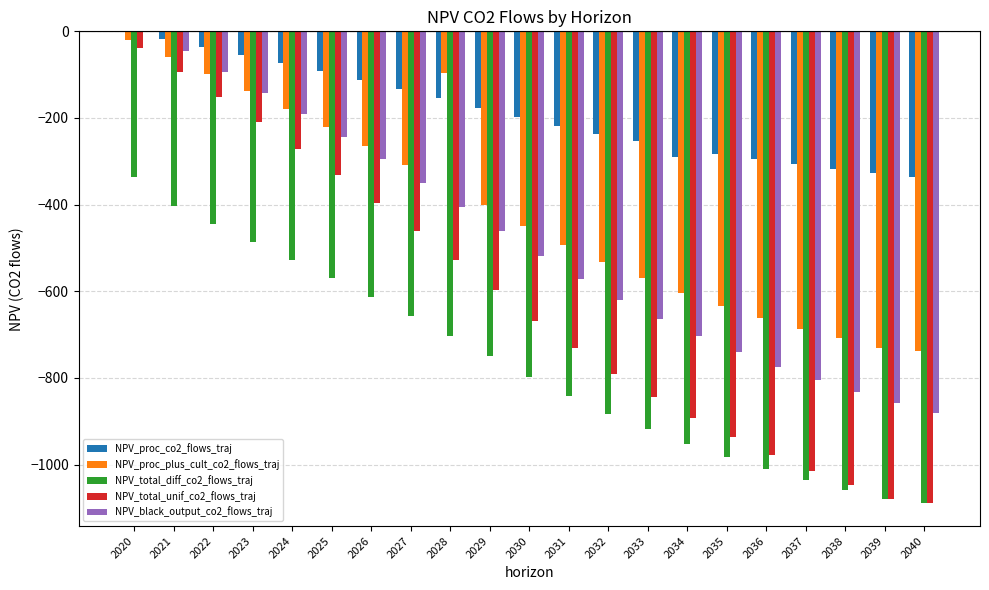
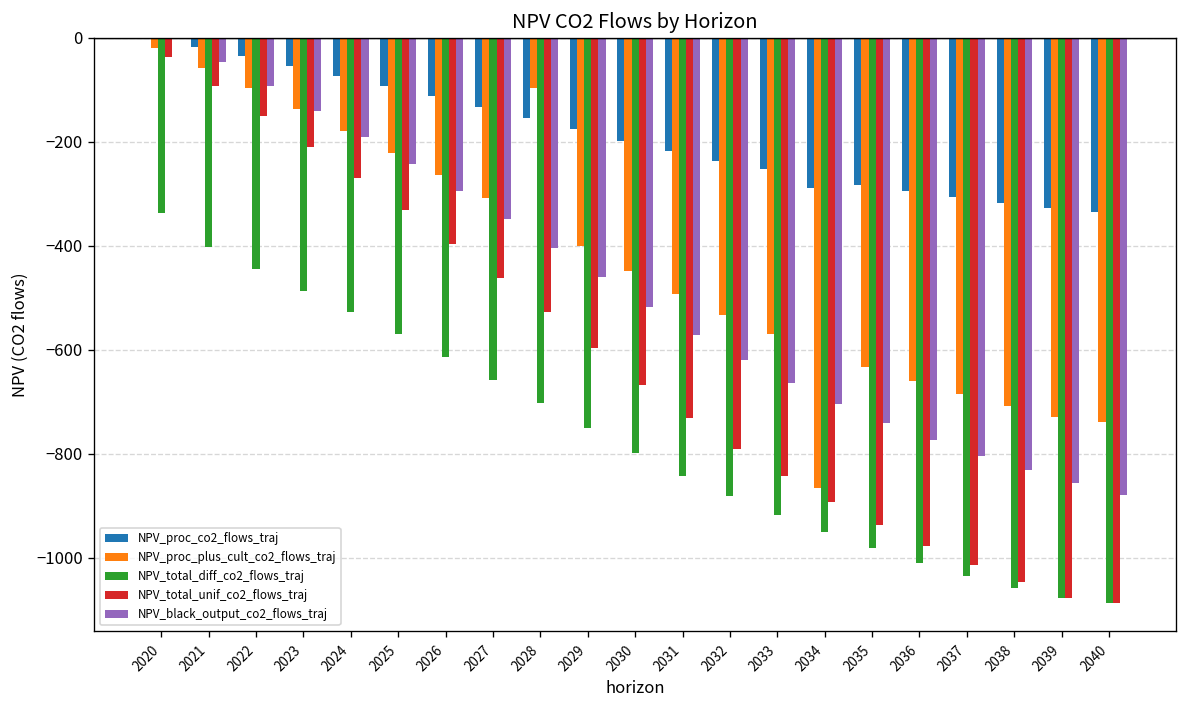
NPV_proc_plus_cult_co2_flows_traj, 2034: -600 -> -870
